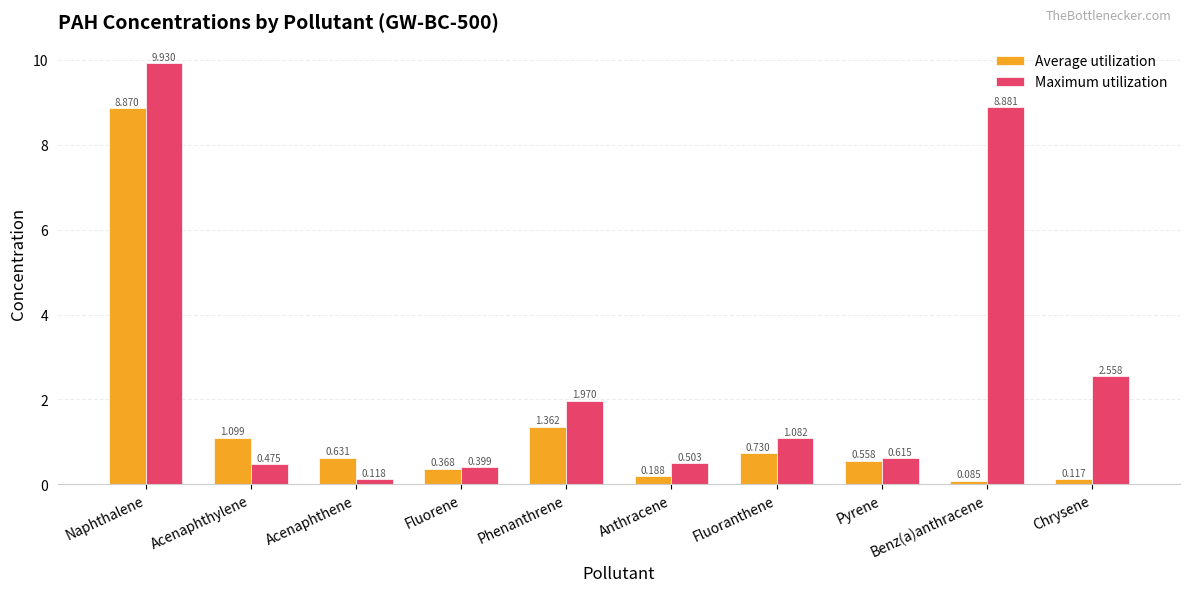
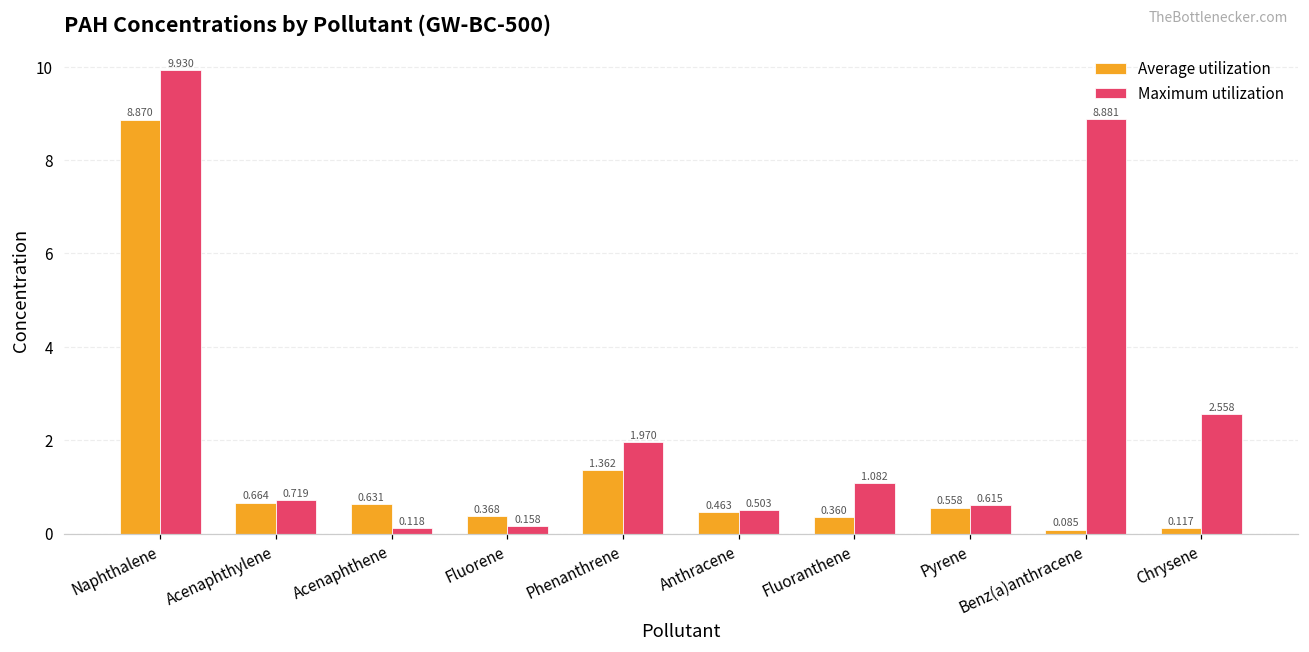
Average utilization, Acenaphthylene: 1.099 -> 0.664
Maximum utilization, Acenaphthylene: 0.475 -> 0.719
Maximum utilization, Fluorene: 0.399 -> 0.158
Average utilization, Anthracene: 0.188 -> 0.463
Average utilization, Fluoranthene: 0.730 -> 0.360
